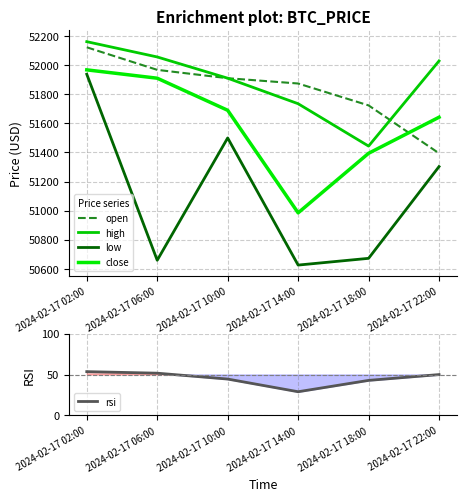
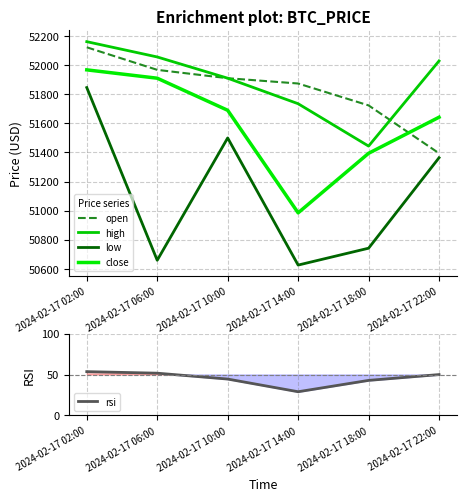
Enrichment plot: BTC_PRICE, low, 2024-02-17 02:00: 51940 -> 51850
Enrichment plot: BTC_PRICE, low, 2024-02-17 18:00: 50670 -> 50740
Enrichment plot: BTC_PRICE, low, 2024-02-17 22:00: 51300 -> 51360
